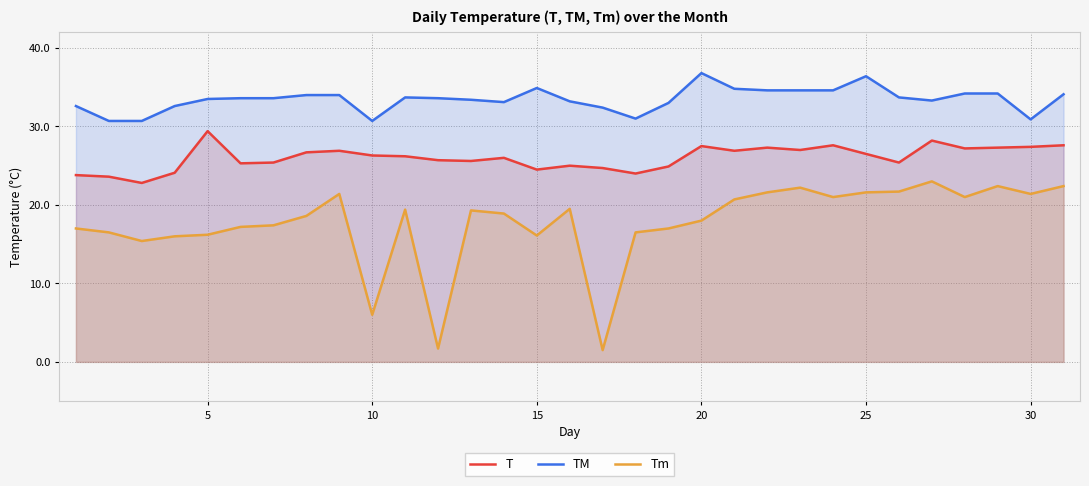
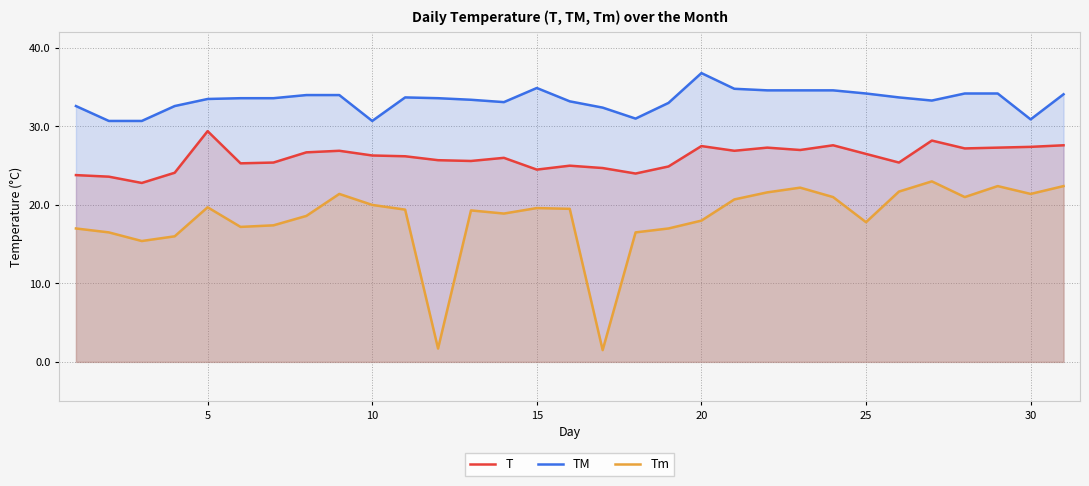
Tm, 5: 16 -> 20
Tm, 10: 6 -> 20
Tm, 15: 16 -> 20
TM, 25: 36 -> 34
Tm, 25: 22 -> 18
